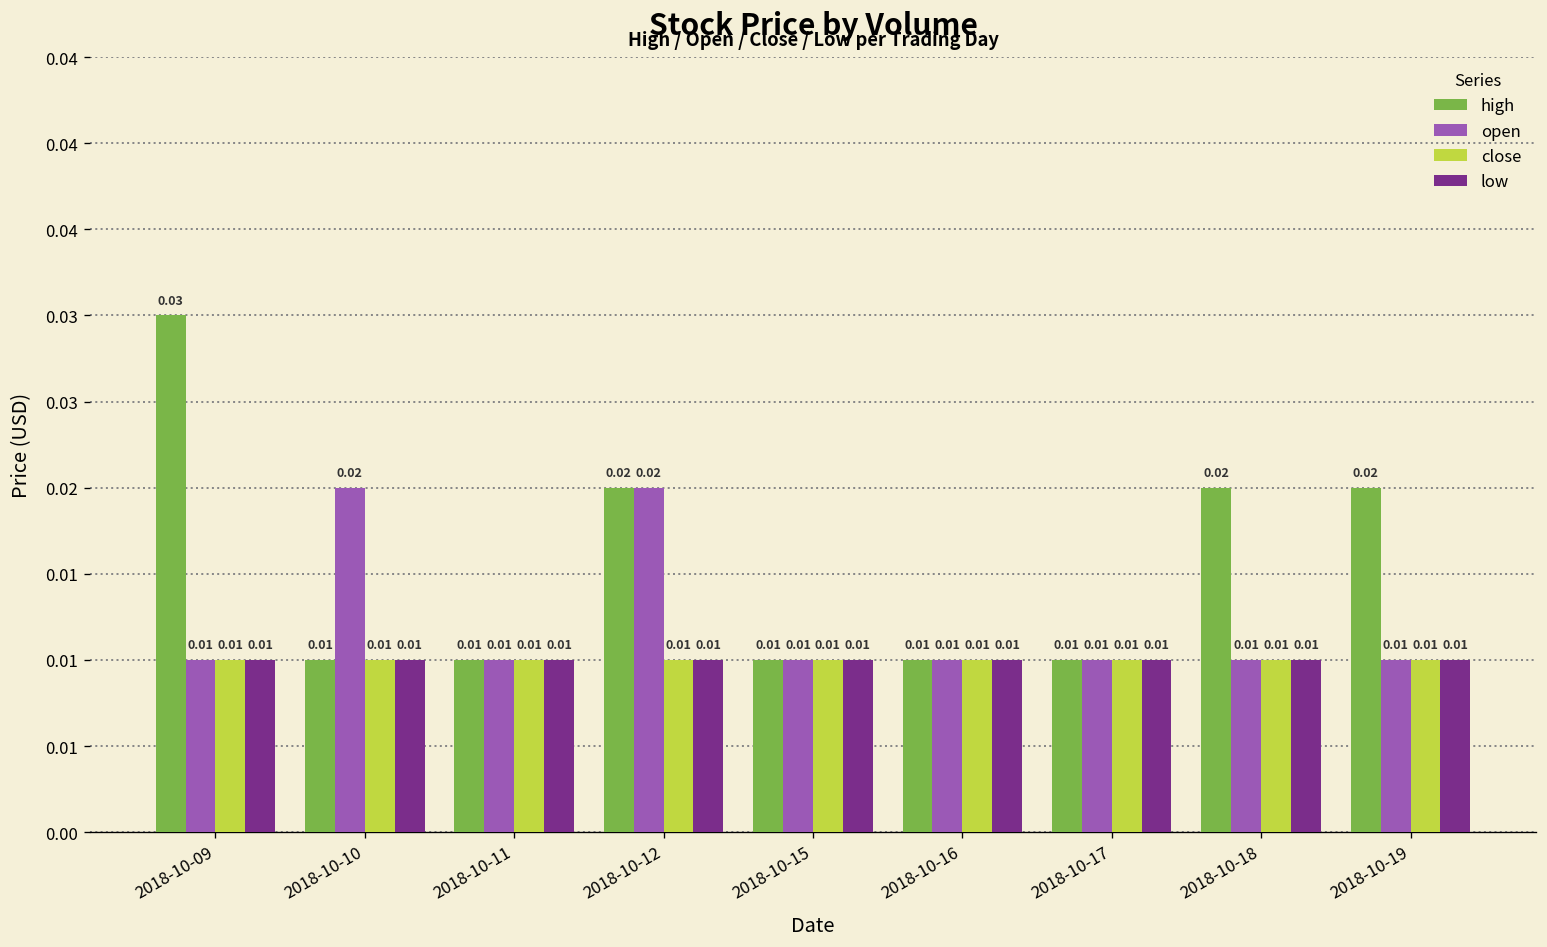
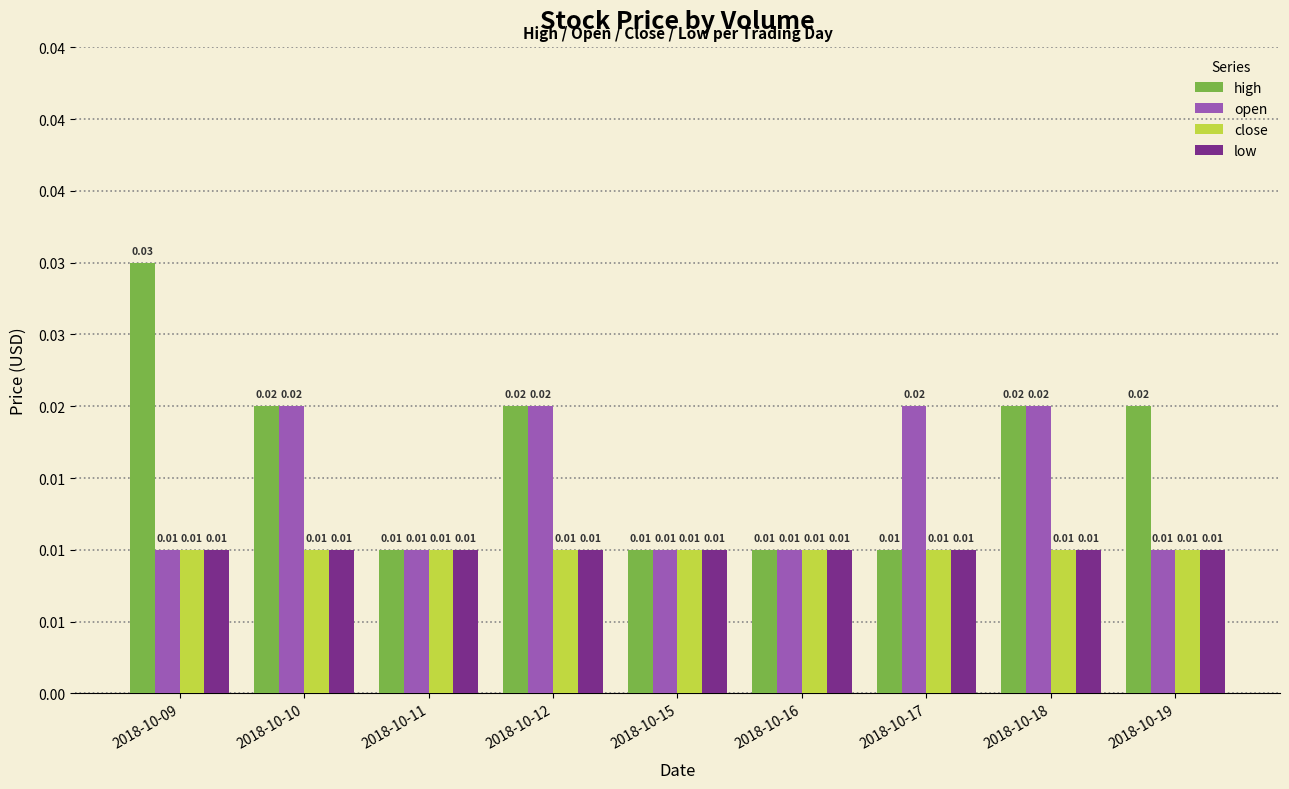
high, 2018-10-10: 0.01 -> 0.02
open, 2018-10-17: 0.01 -> 0.02
open, 2018-10-18: 0.01 -> 0.02
